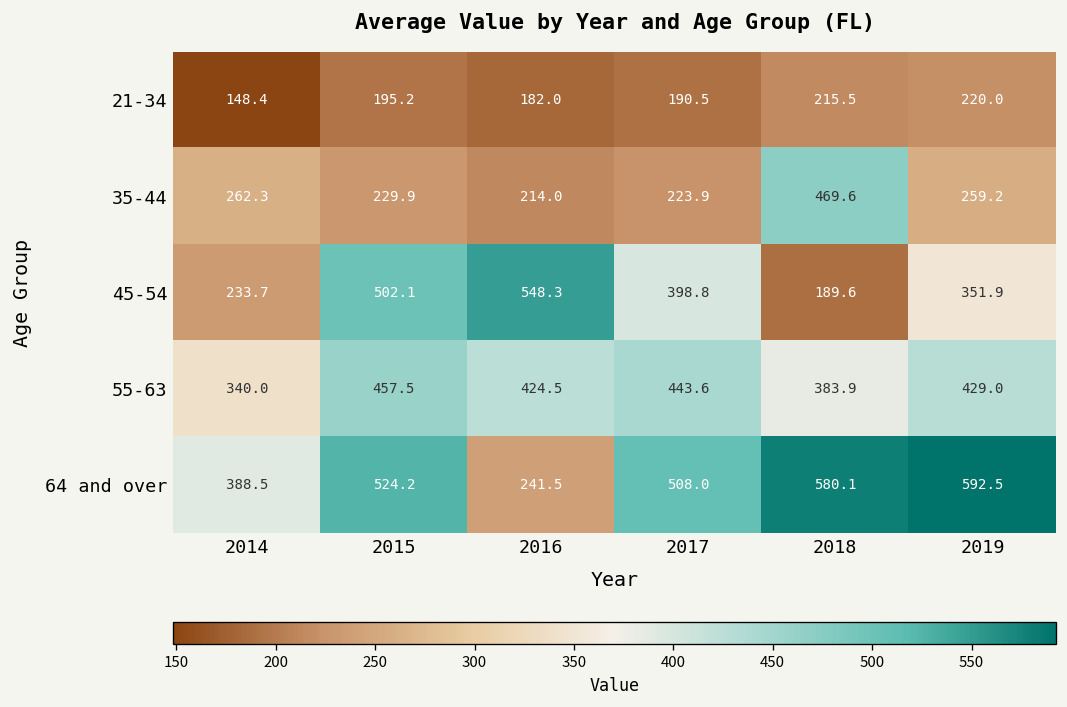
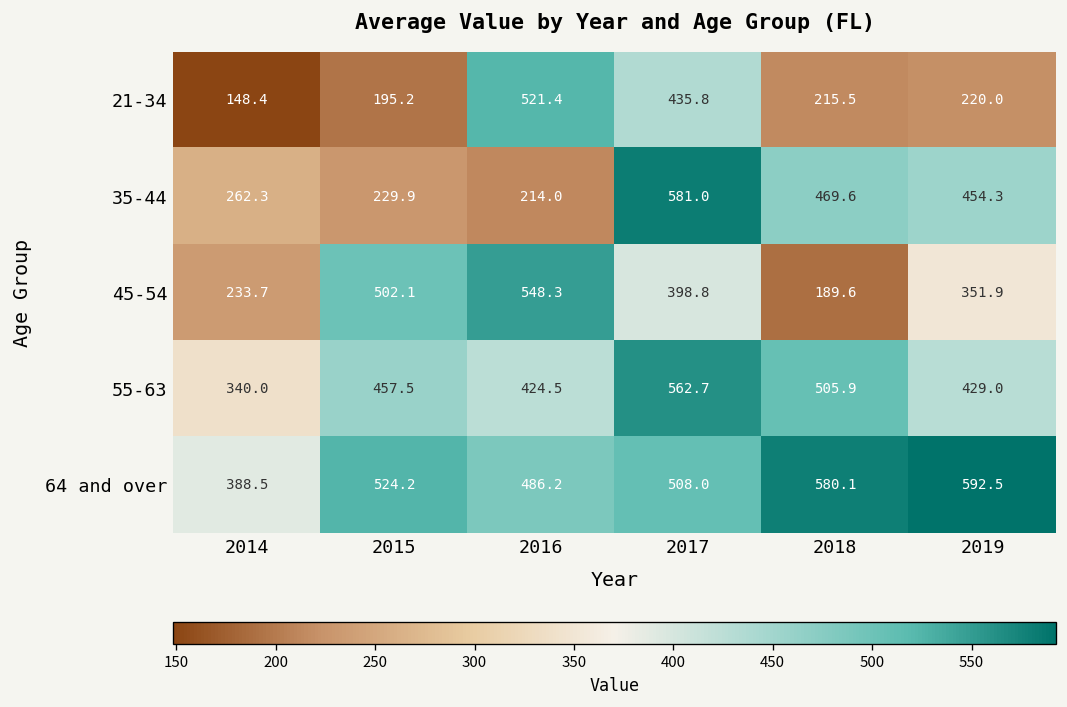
21-34, 2016: 182.0 -> 521.4
21-34, 2017: 190.5 -> 435.8
35-44, 2017: 223.9 -> 581.0
35-44, 2019: 259.2 -> 454.3
55-63, 2017: 443.6 -> 562.7
55-63, 2018: 383.9 -> 505.9
64 and over, 2016: 241.5 -> 486.2
